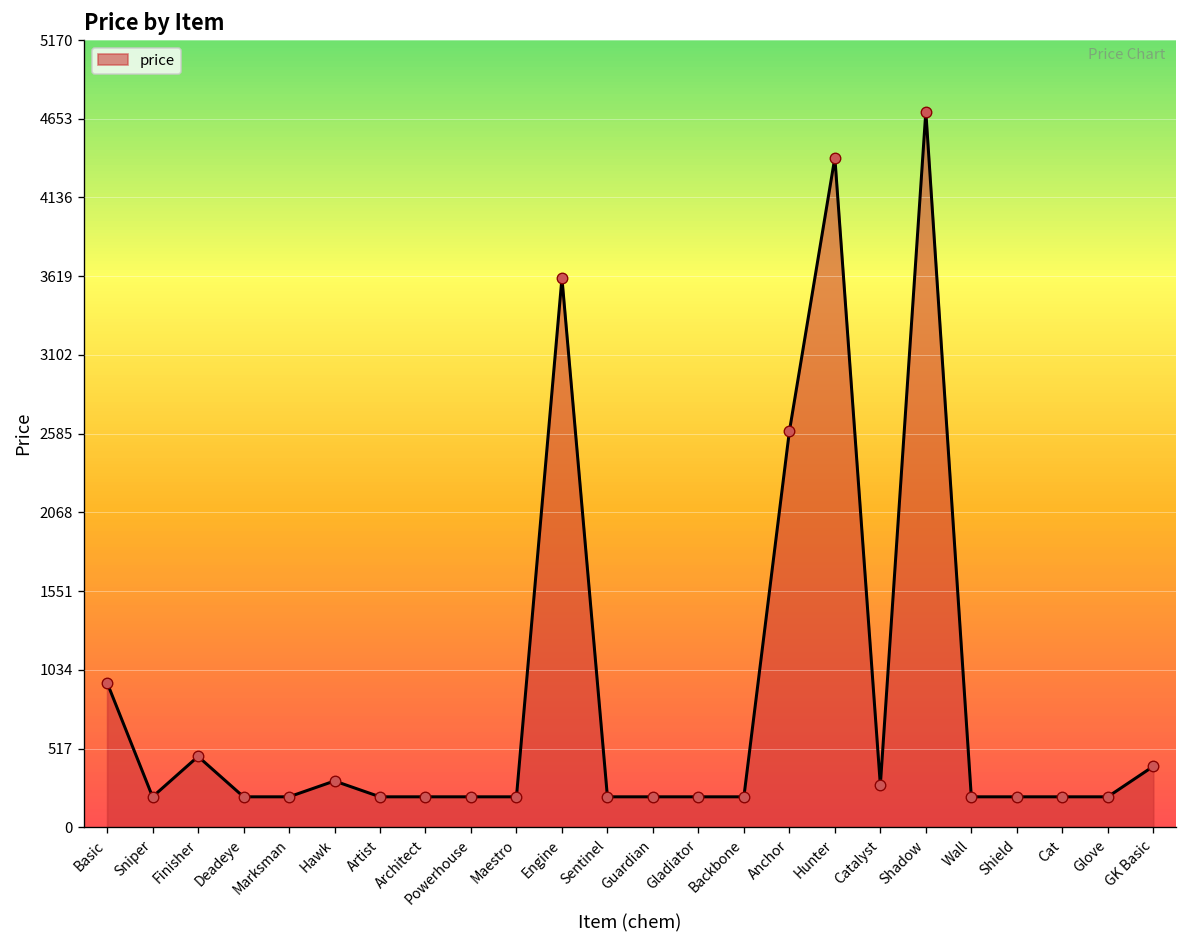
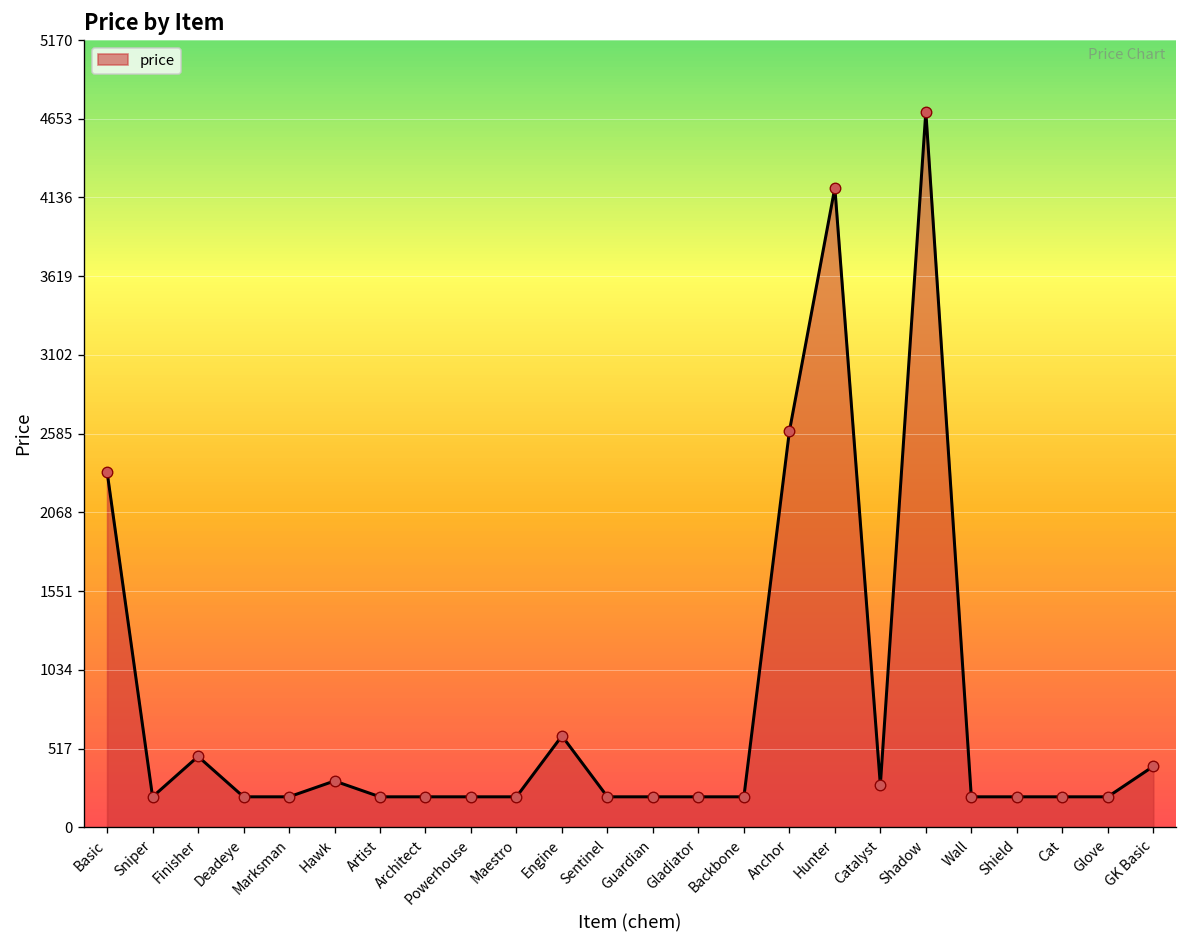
Basic: 950 -> 2330
Engine: 3610 -> 600
Hunter: 4400 -> 4200
